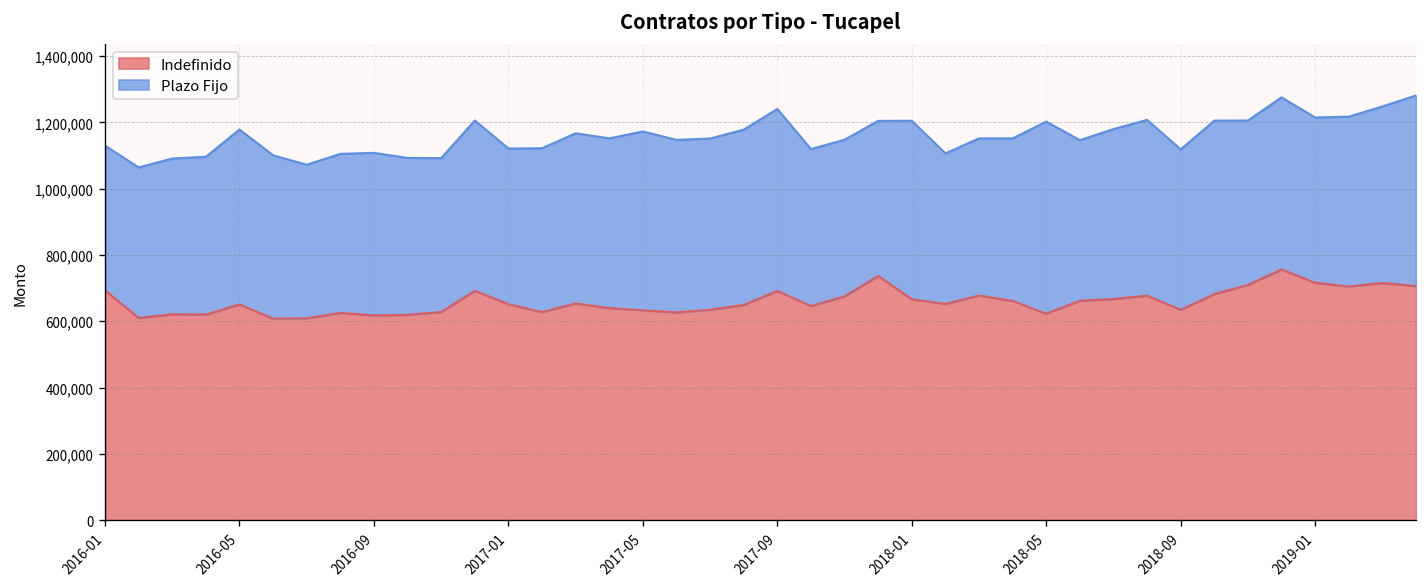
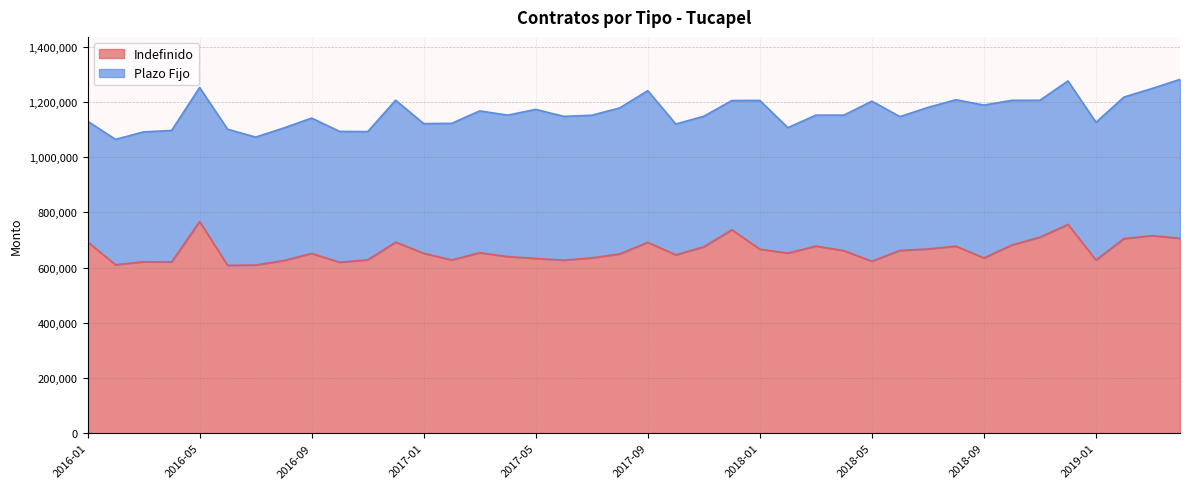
Indefinido, 2016-05: 650,000 -> 770,000
Plazo Fijo, 2016-05: 530,000 -> 490,000
Indefinido, 2016-09: 620,000 -> 650,000
Plazo Fijo, 2018-09: 480,000 -> 550,000
Indefinido, 2019-01: 720,000 -> 630,000
